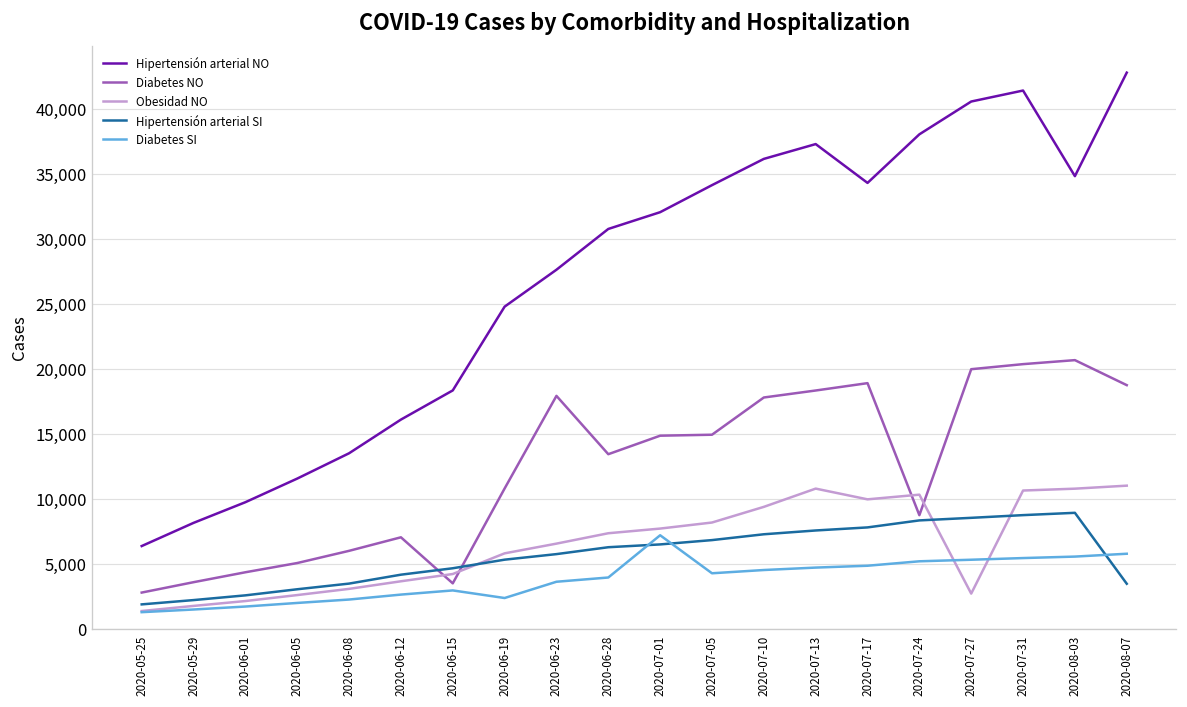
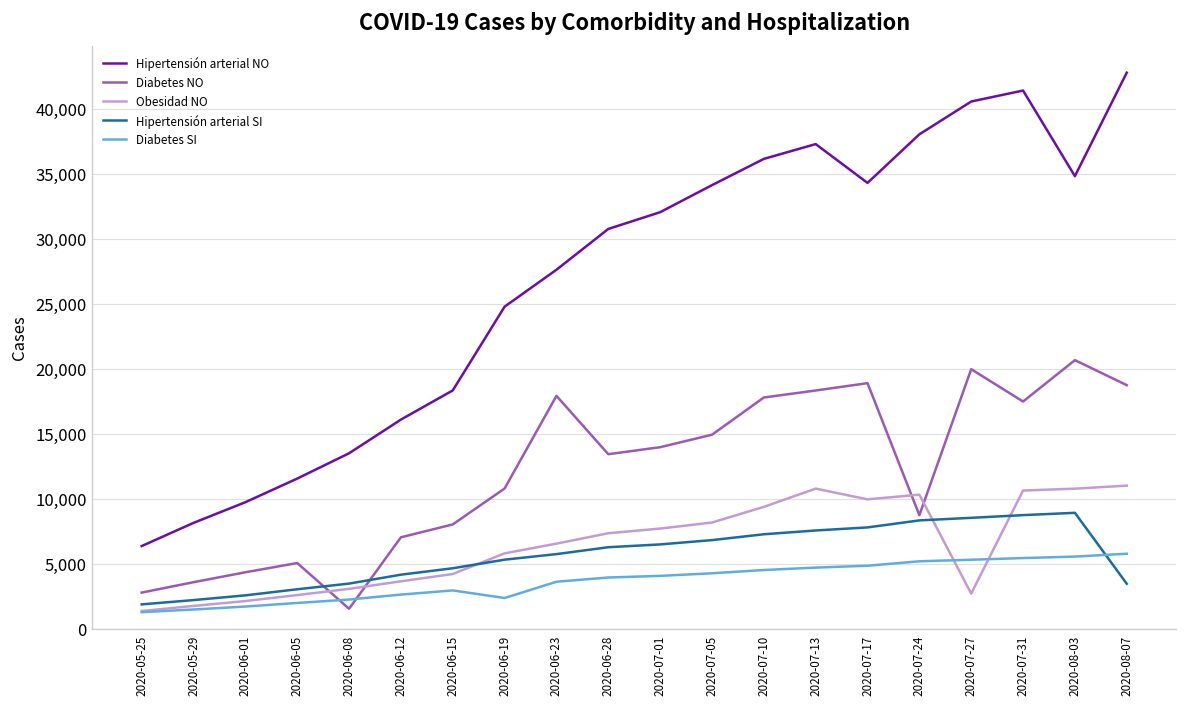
Diabetes NO, 2020-06-08: 6,000 -> 1,500
Diabetes NO, 2020-06-15: 3,500 -> 8,000
Diabetes NO, 2020-07-01: 14,800 -> 14,000
Diabetes SI, 2020-07-01: 7,200 -> 4,100
Diabetes NO, 2020-07-31: 20,400 -> 17,500
